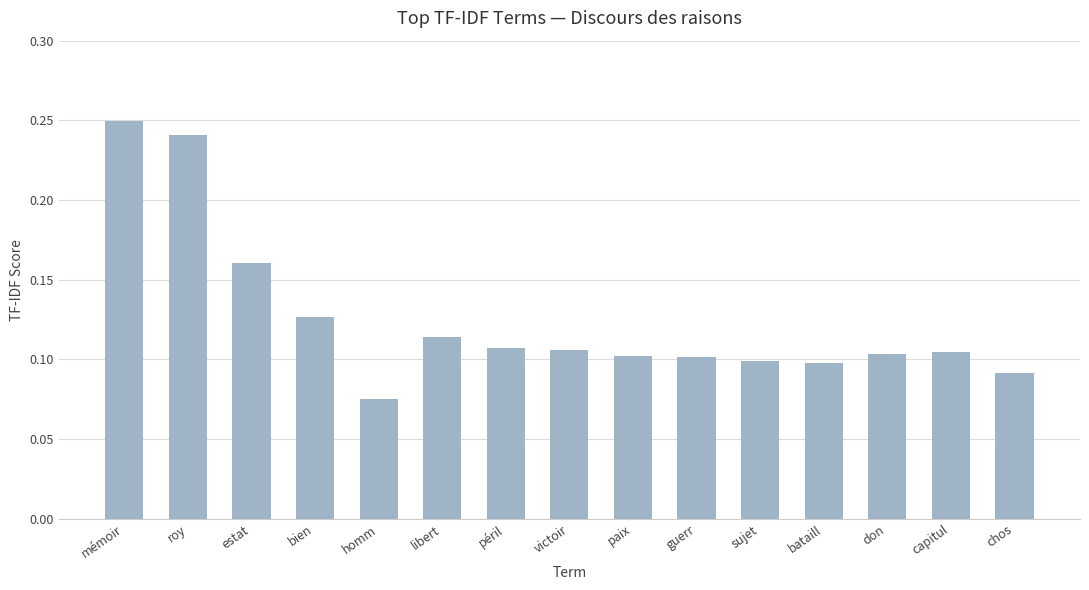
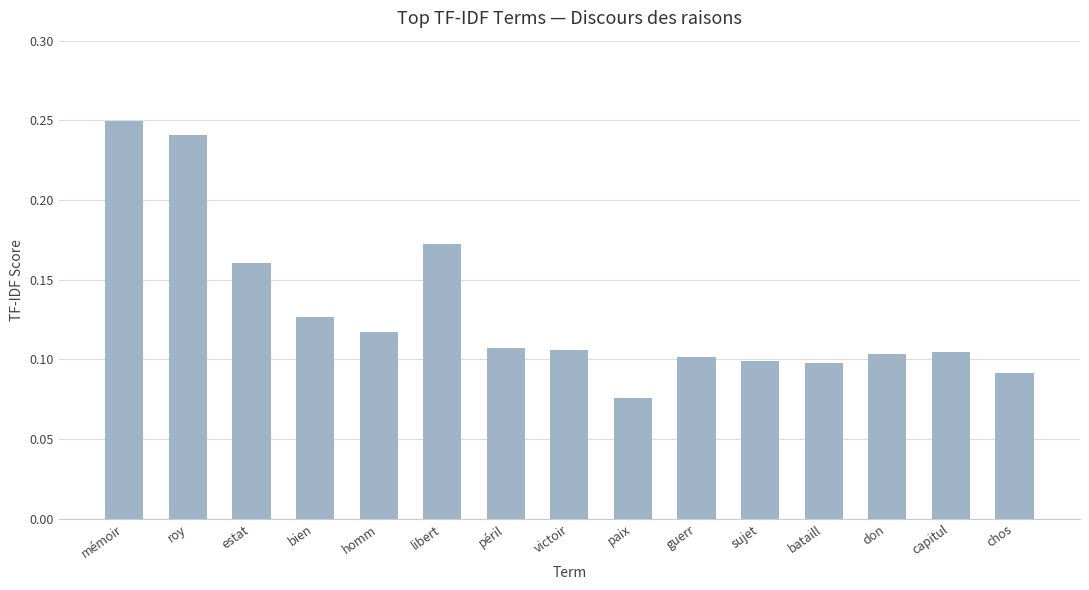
homm: 0.075 -> 0.117
libert: 0.114 -> 0.172
paix: 0.102 -> 0.076
